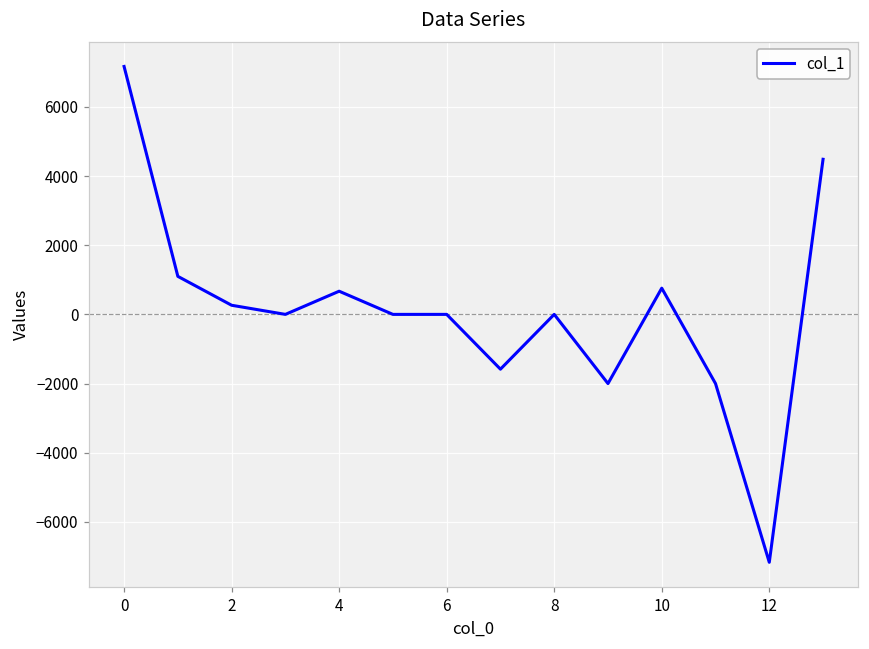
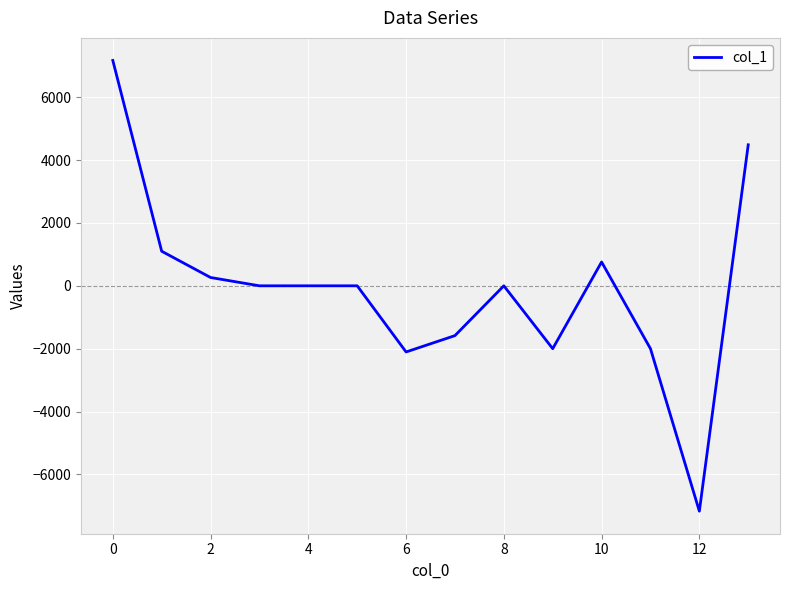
4: 700 -> 0
6: 0 -> -2100
